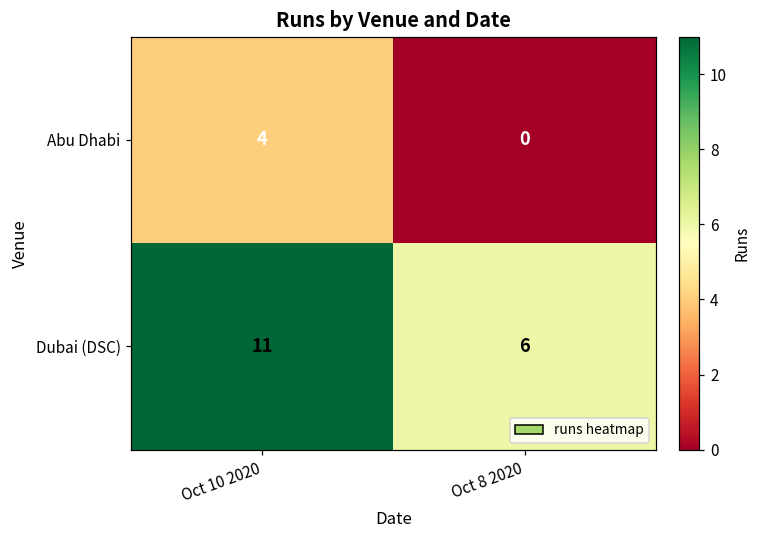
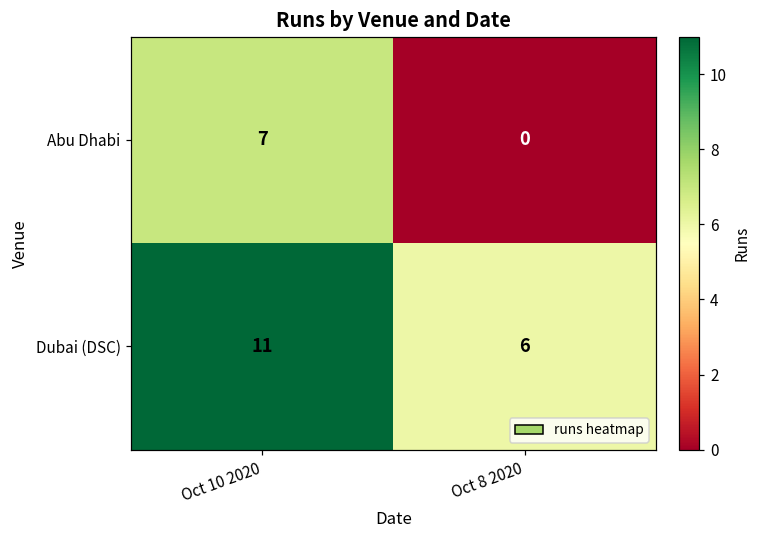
Abu Dhabi, Oct 10 2020: 4 -> 7
